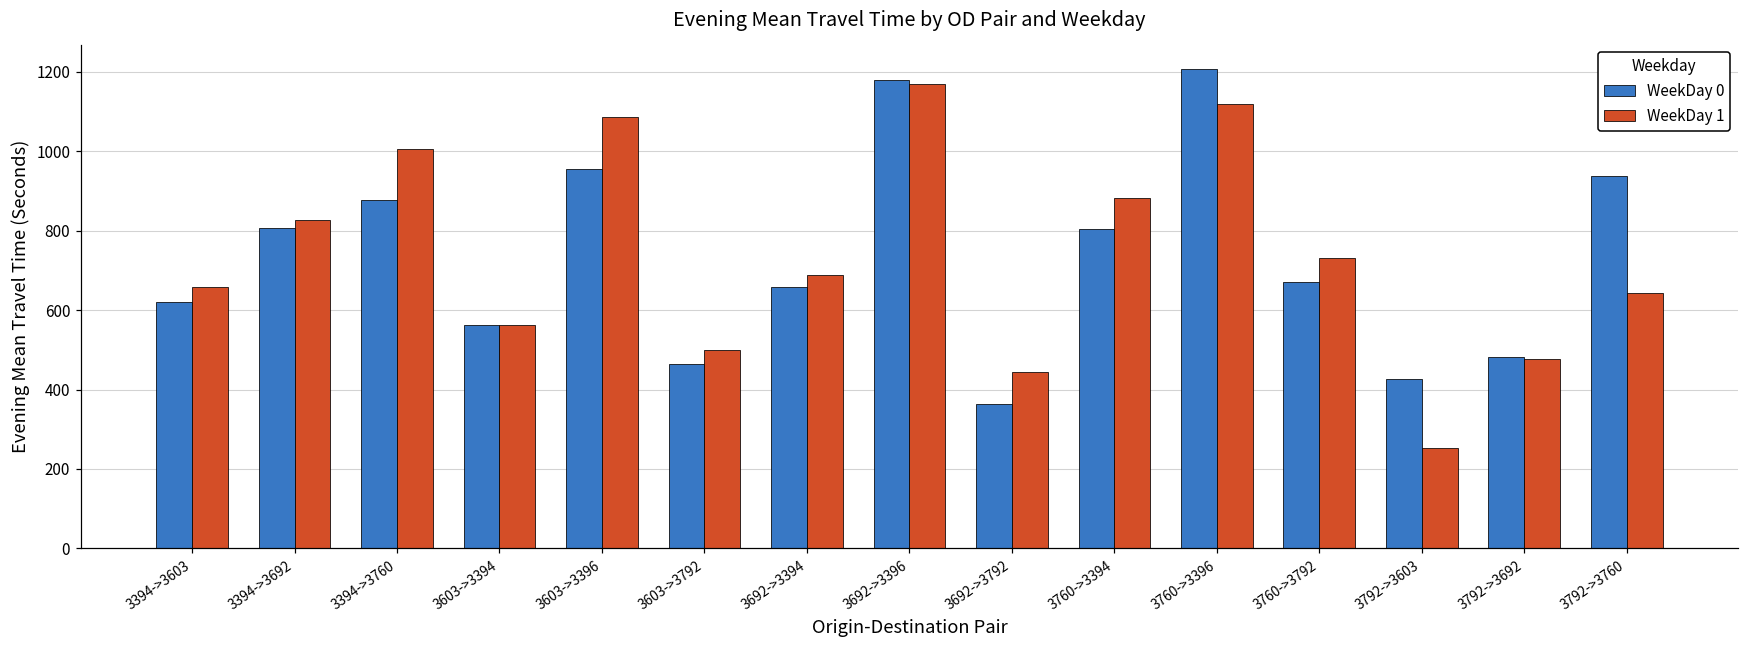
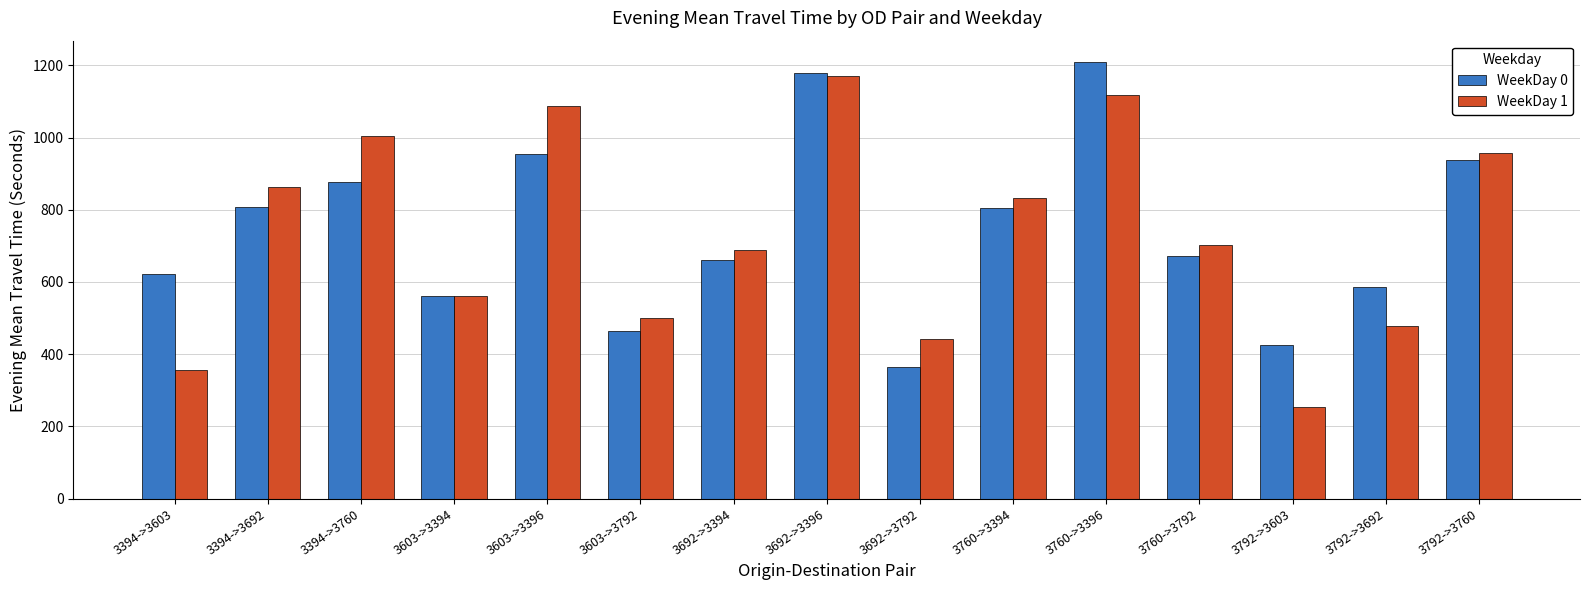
WeekDay 1, 3394->3603: 660 -> 360
WeekDay 1, 3394->3692: 830 -> 860
WeekDay 1, 3760->3394: 880 -> 830
WeekDay 1, 3760->3792: 730 -> 700
WeekDay 0, 3792->3692: 480 -> 590
WeekDay 1, 3792->3760: 640 -> 960
